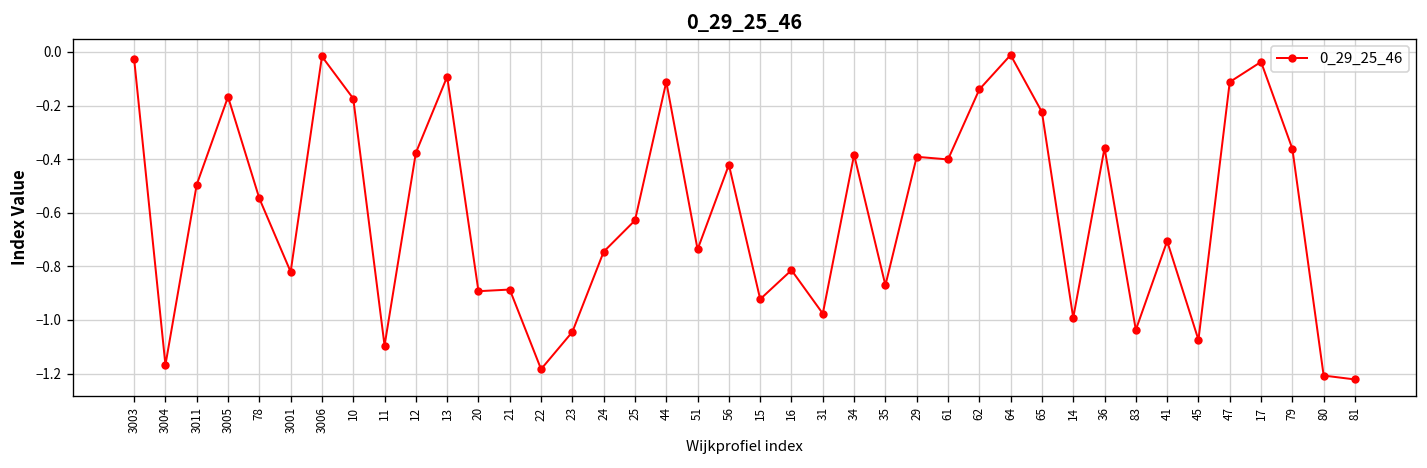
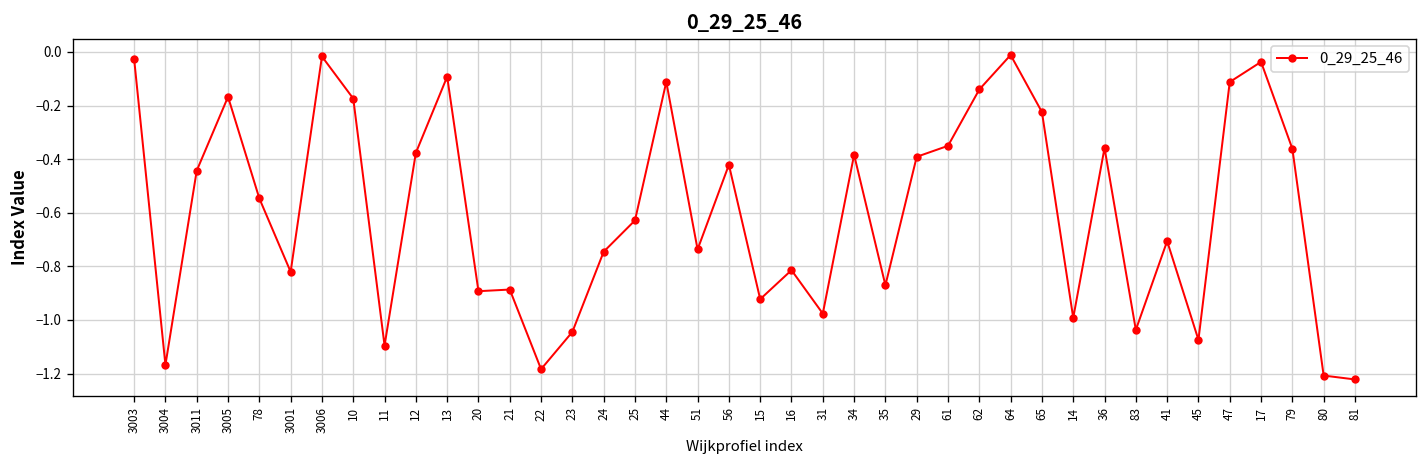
3011: -0.49 -> -0.44
61: -0.40 -> -0.35
